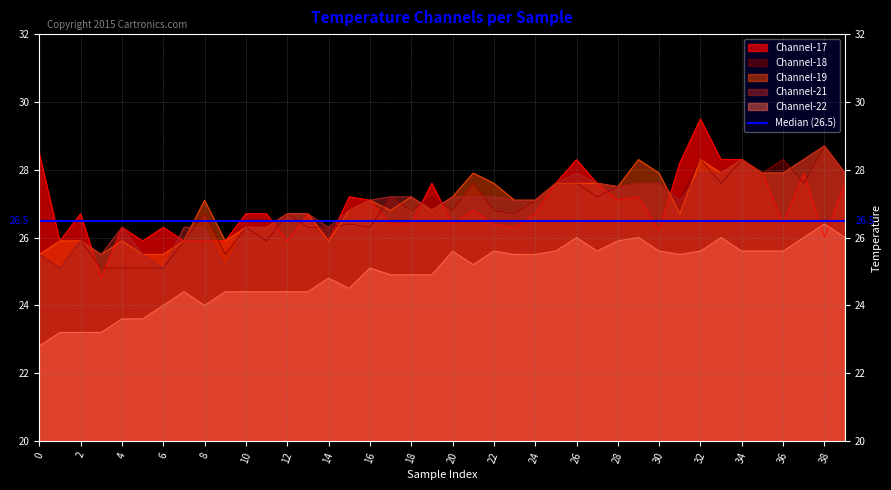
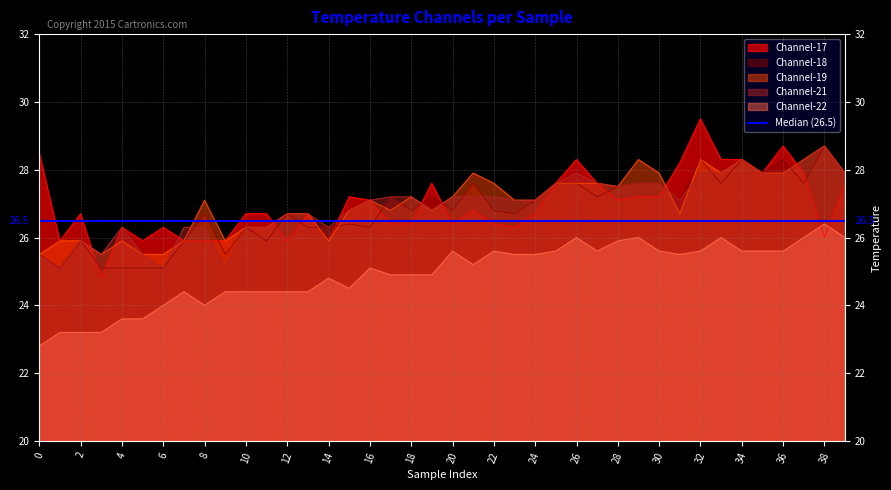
Channel-17, 30: 26.2 -> 27.2
Channel-17, 36: 26.4 -> 28.7
